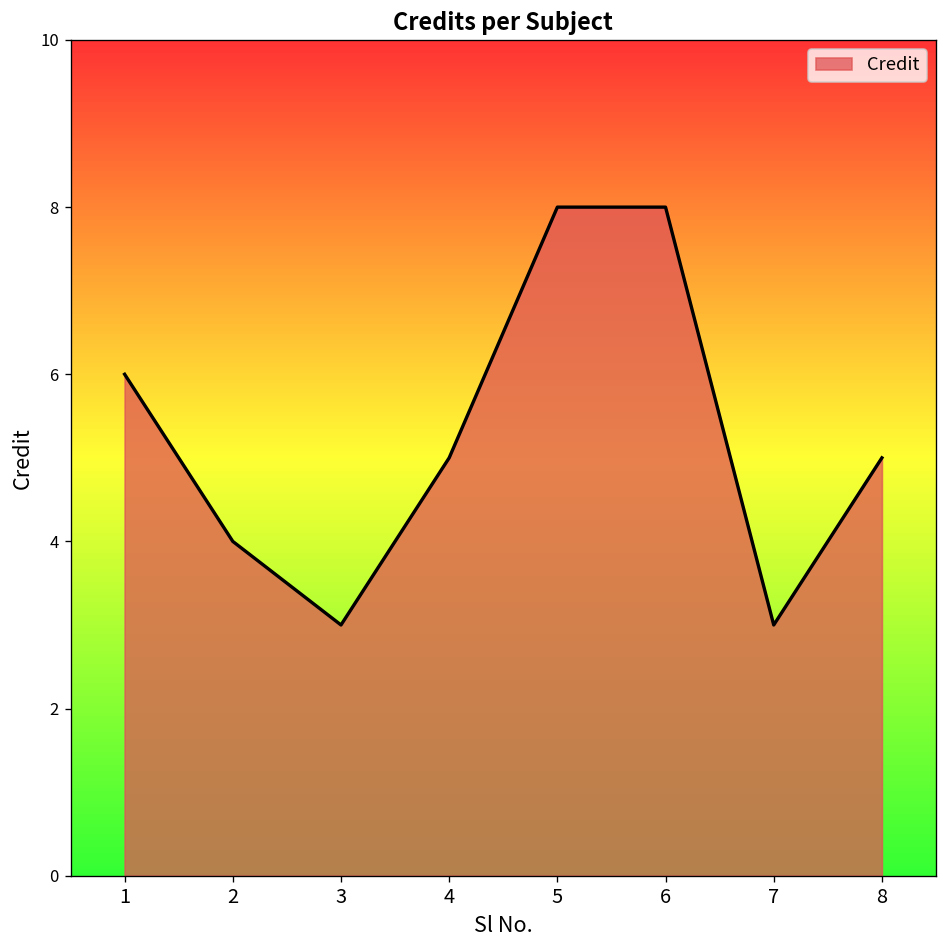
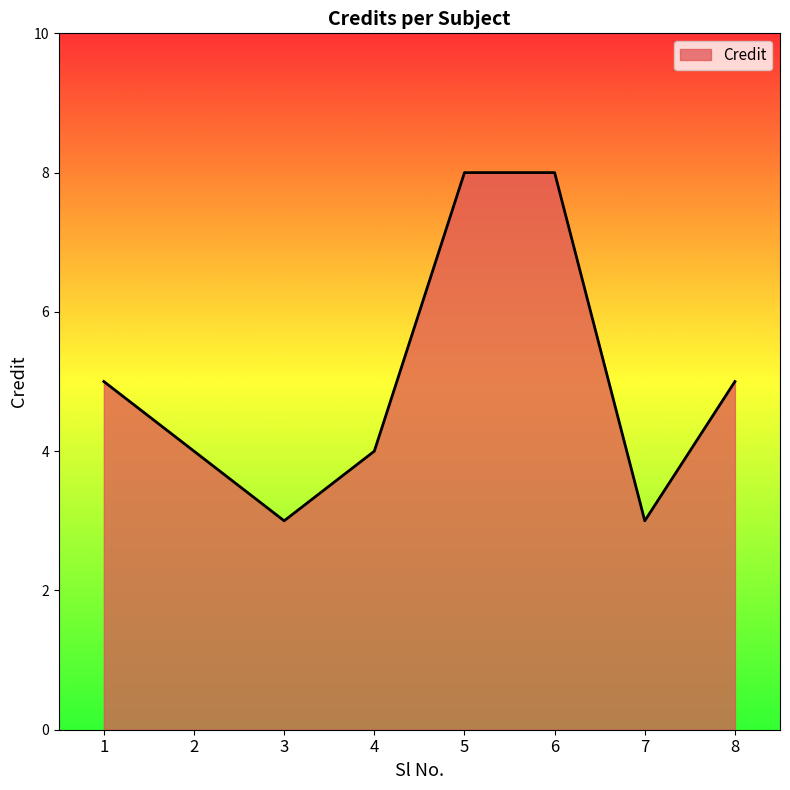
1: 6 -> 5
4: 5 -> 4
